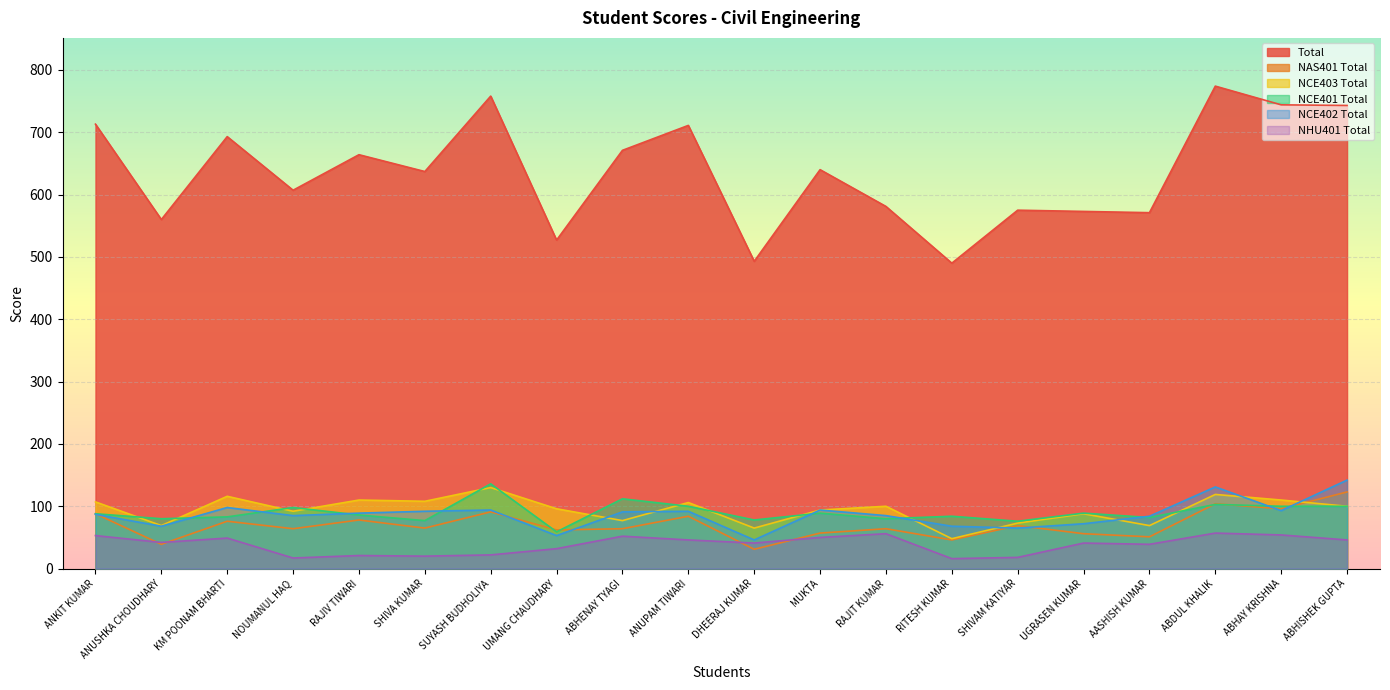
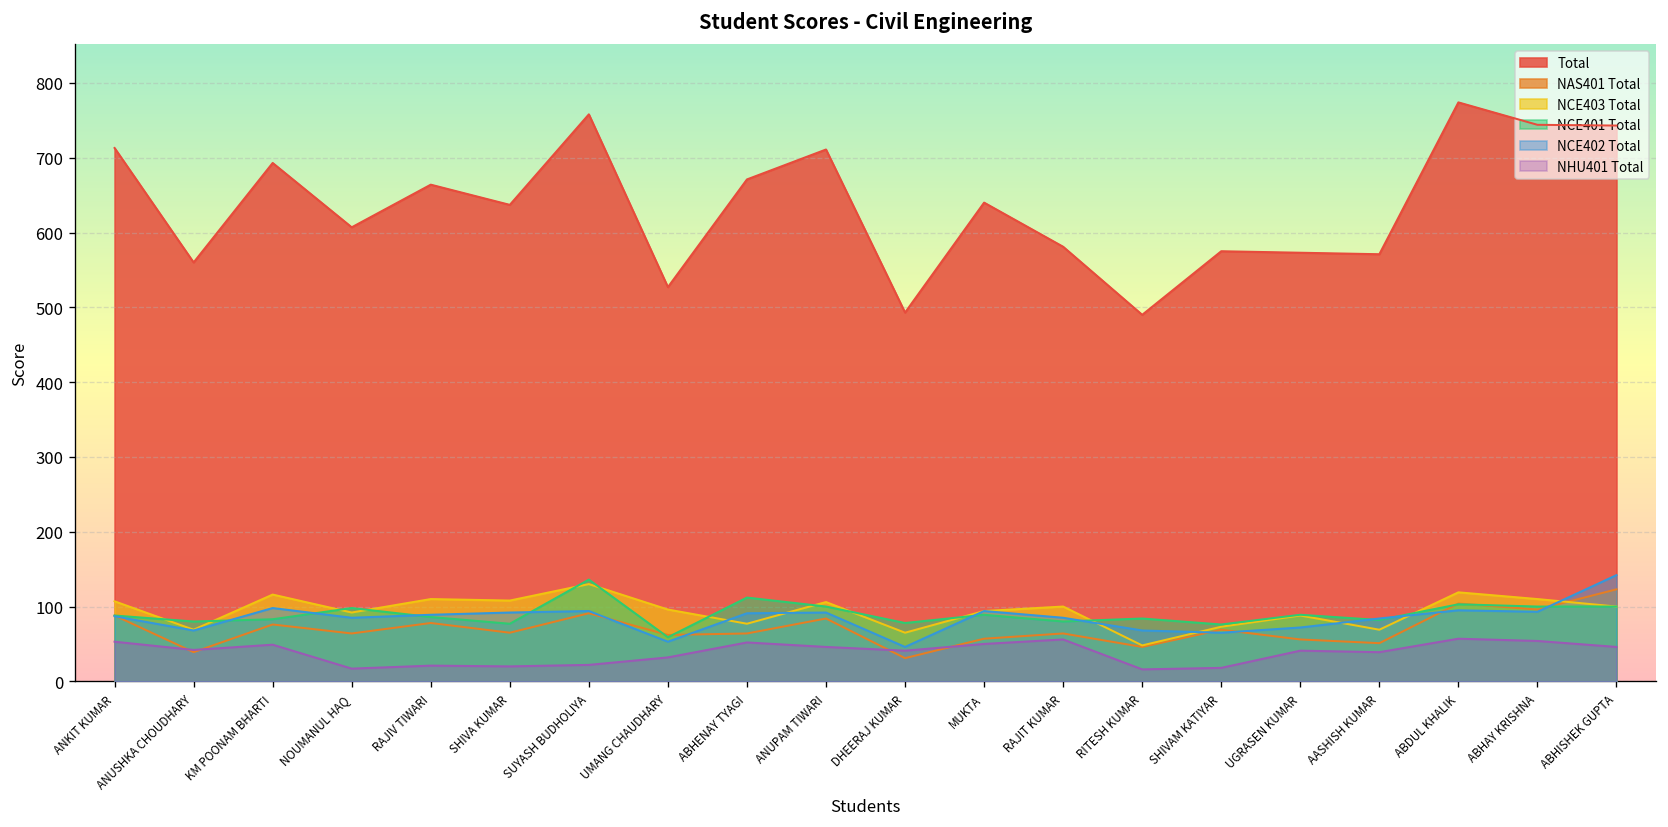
NCE402 Total, ABDUL KHALIK: 130 -> 100
